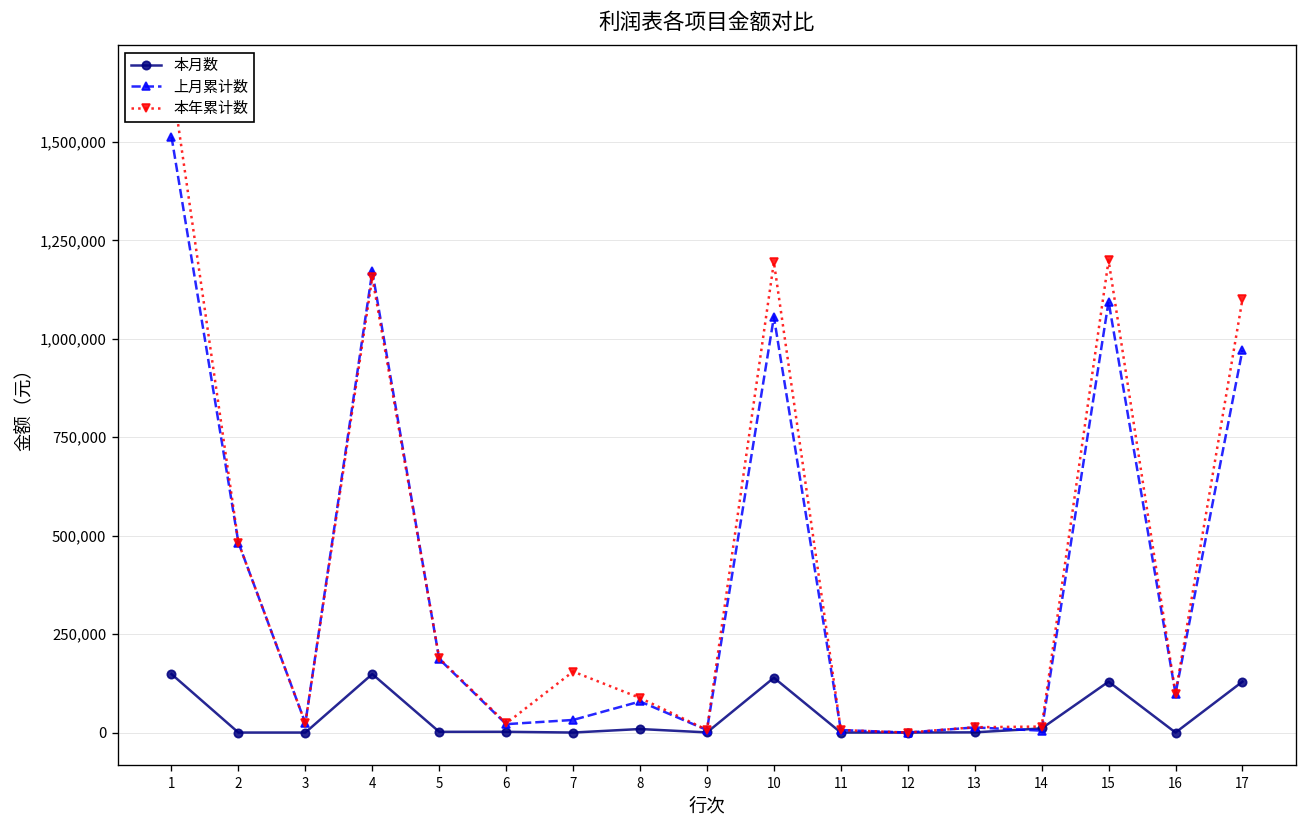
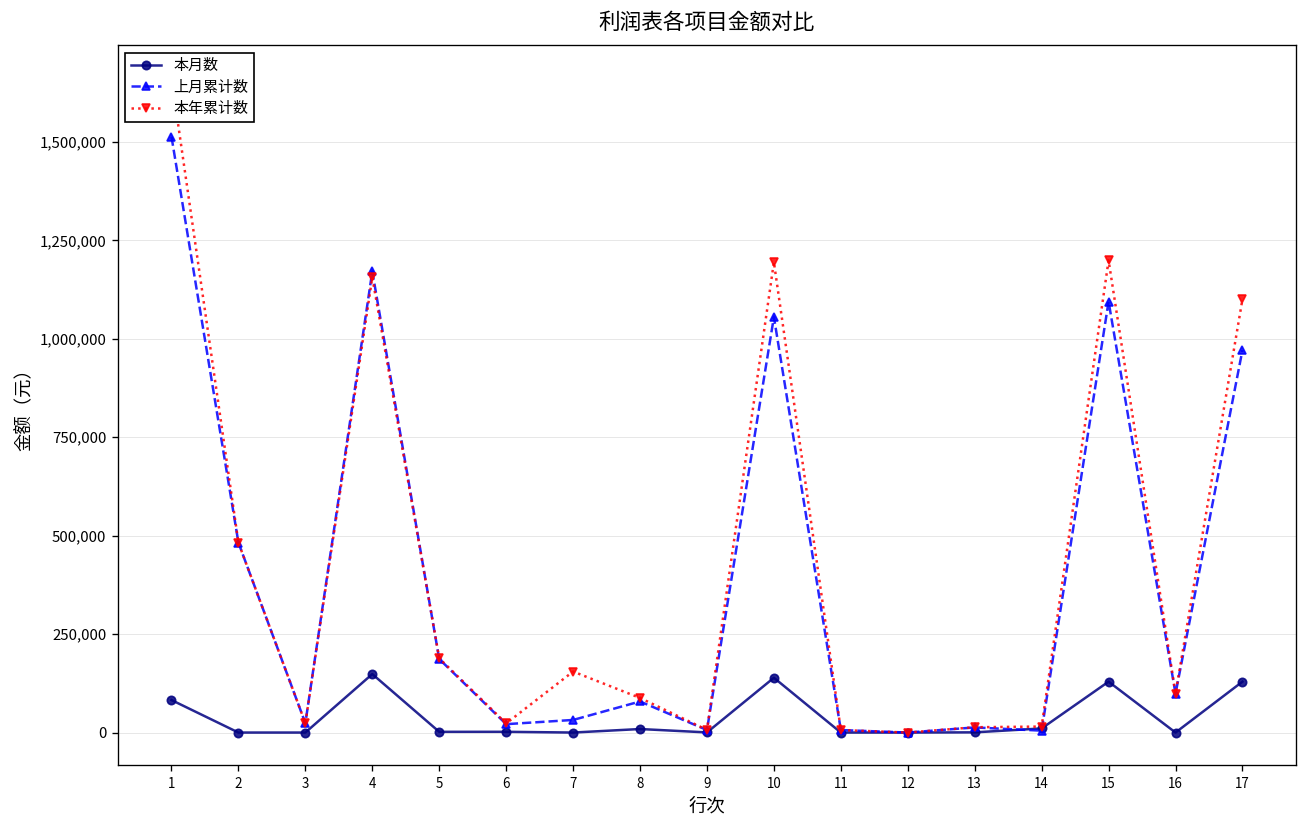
本月数, 1: 150,000 -> 80,000
